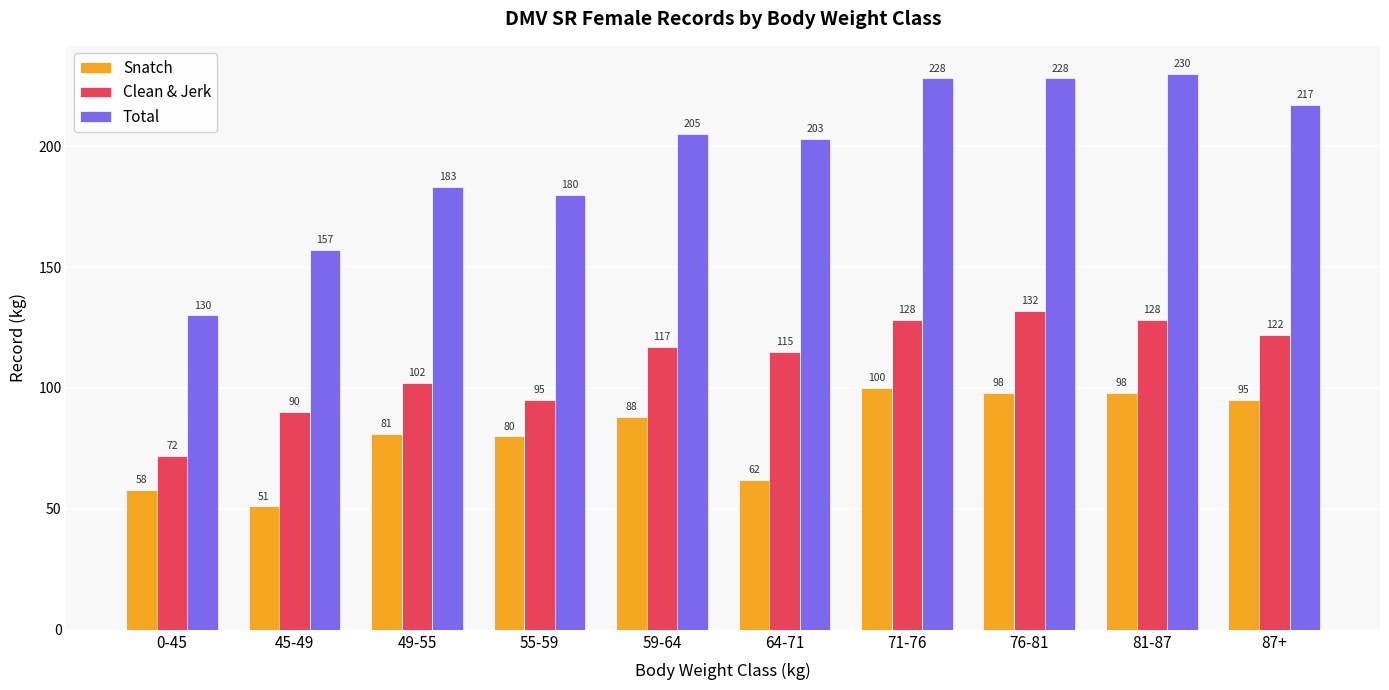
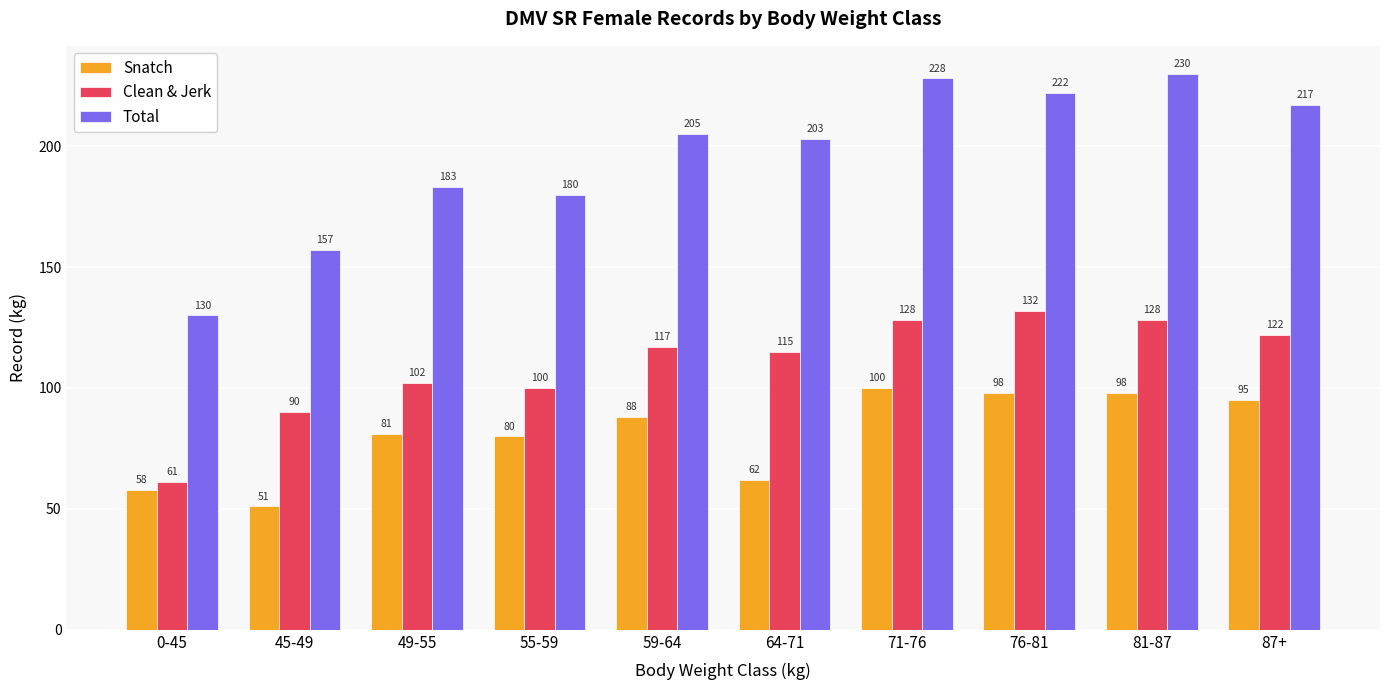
Clean & Jerk, 0-45: 72 -> 61
Clean & Jerk, 55-59: 95 -> 100
Total, 76-81: 228 -> 222
